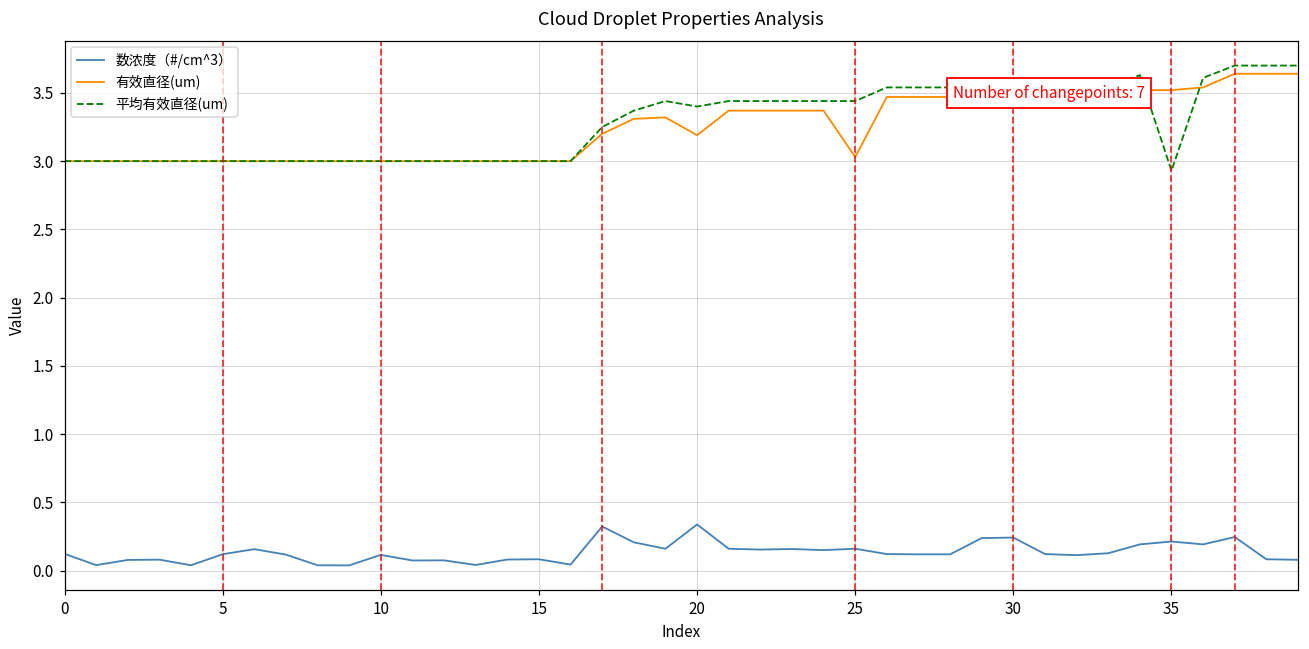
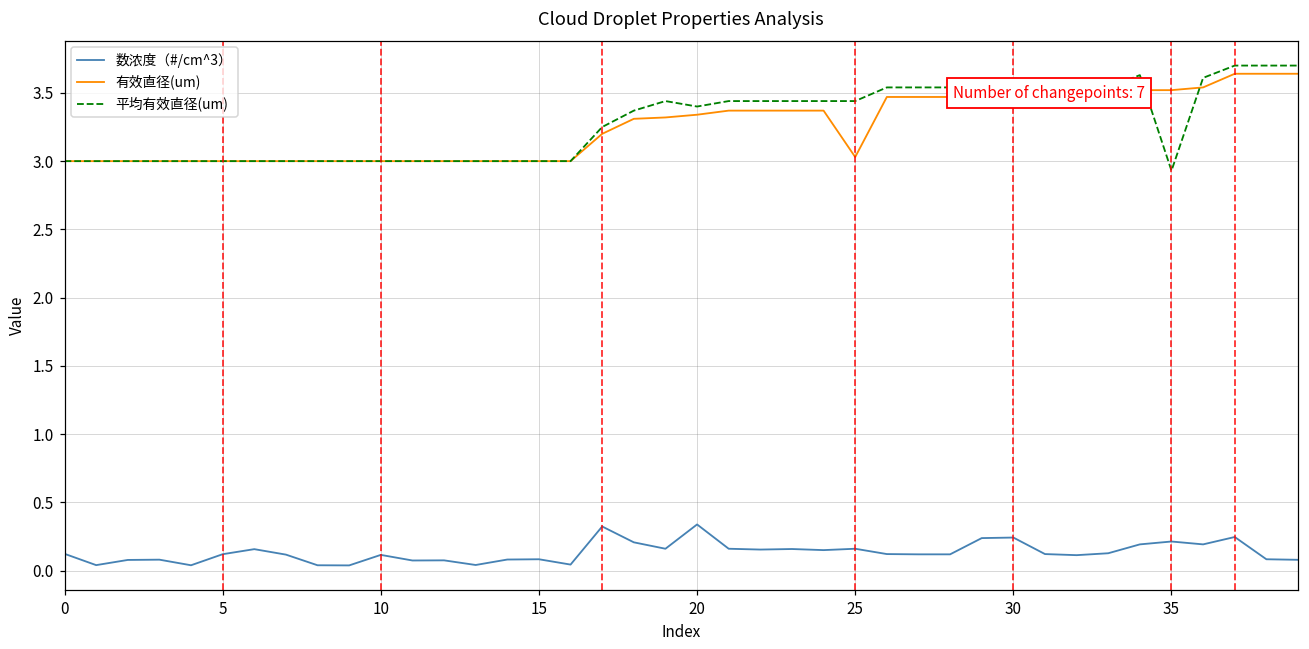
有效直径(um), 20: 3.19 -> 3.34
